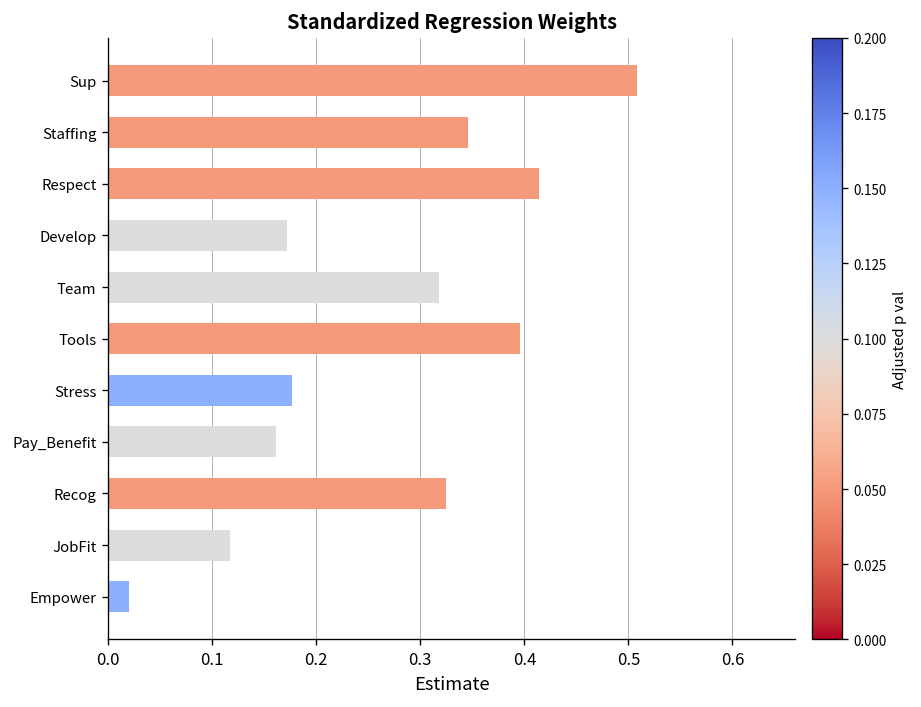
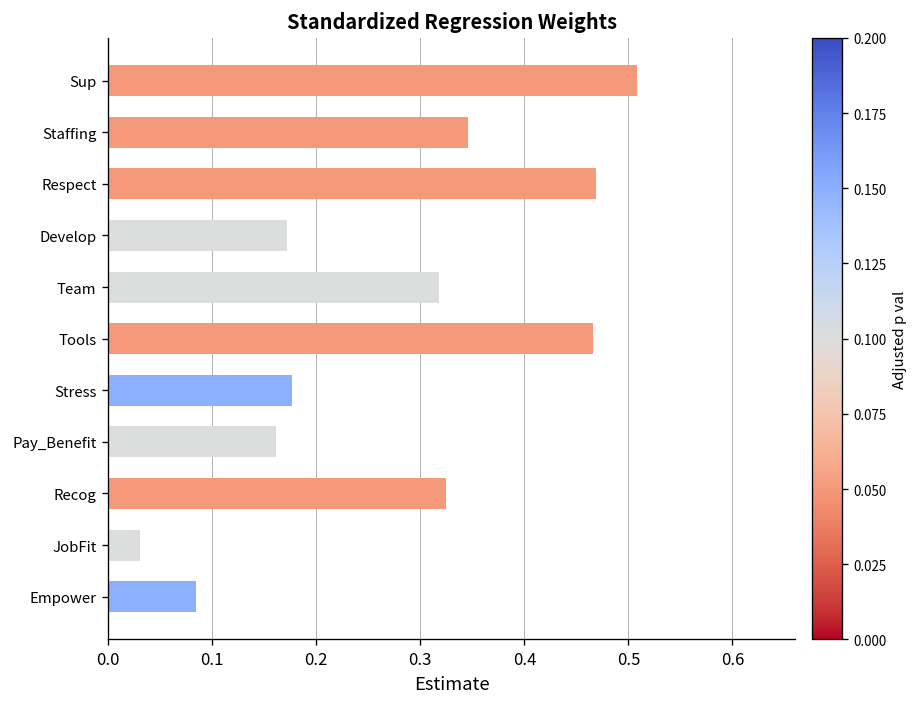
Respect: 0.41 -> 0.47
Tools: 0.40 -> 0.47
JobFit: 0.12 -> 0.03
Empower: 0.02 -> 0.08
